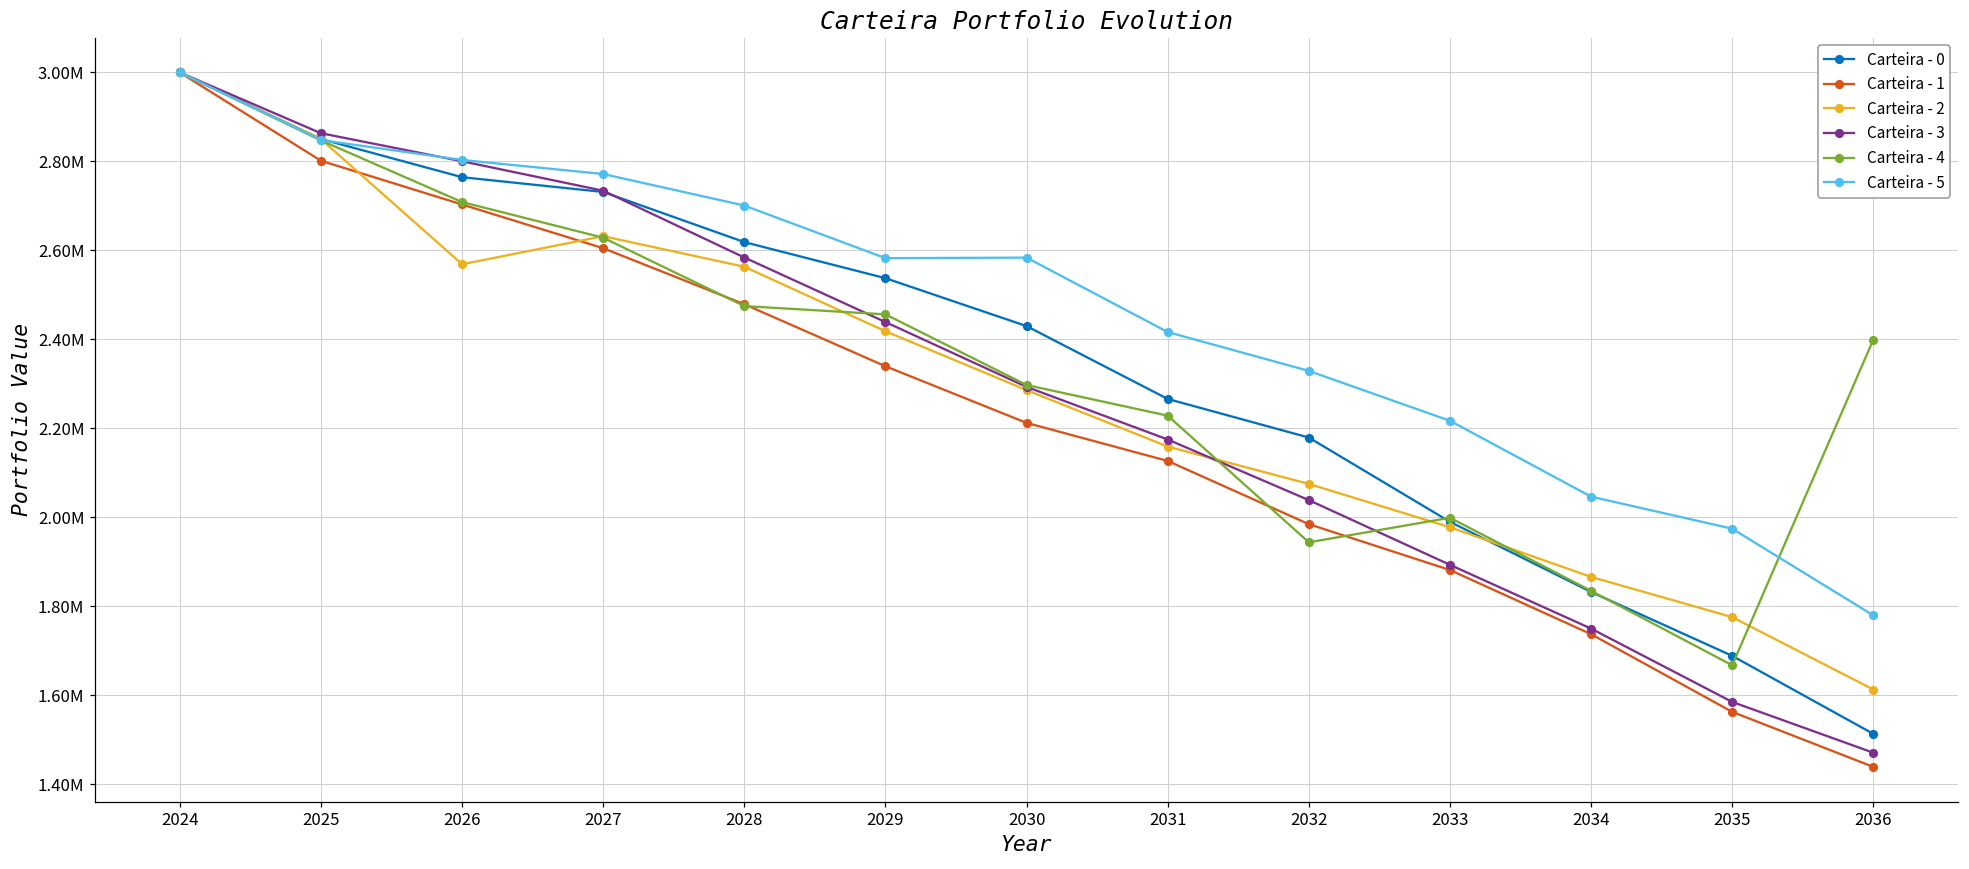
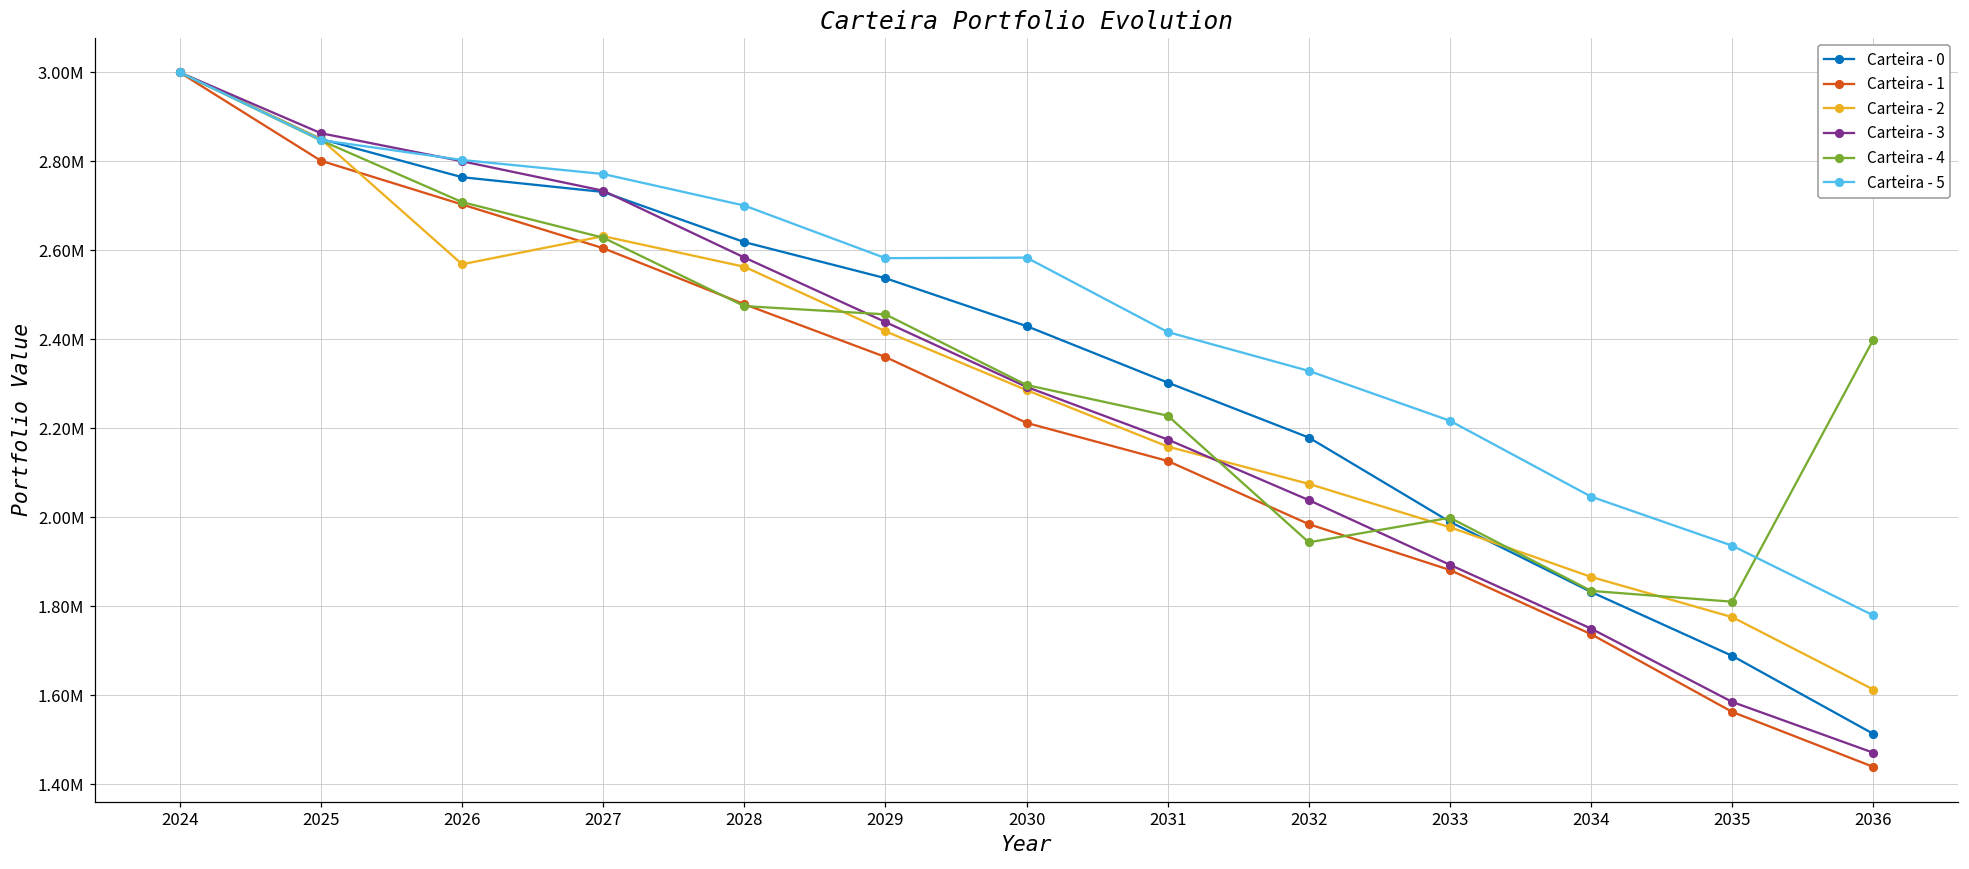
Carteira - 1, 2029: 2340000 -> 2360000
Carteira - 0, 2031: 2270000 -> 2300000
Carteira - 4, 2035: 1670000 -> 1810000
Carteira - 5, 2035: 1970000 -> 1940000
